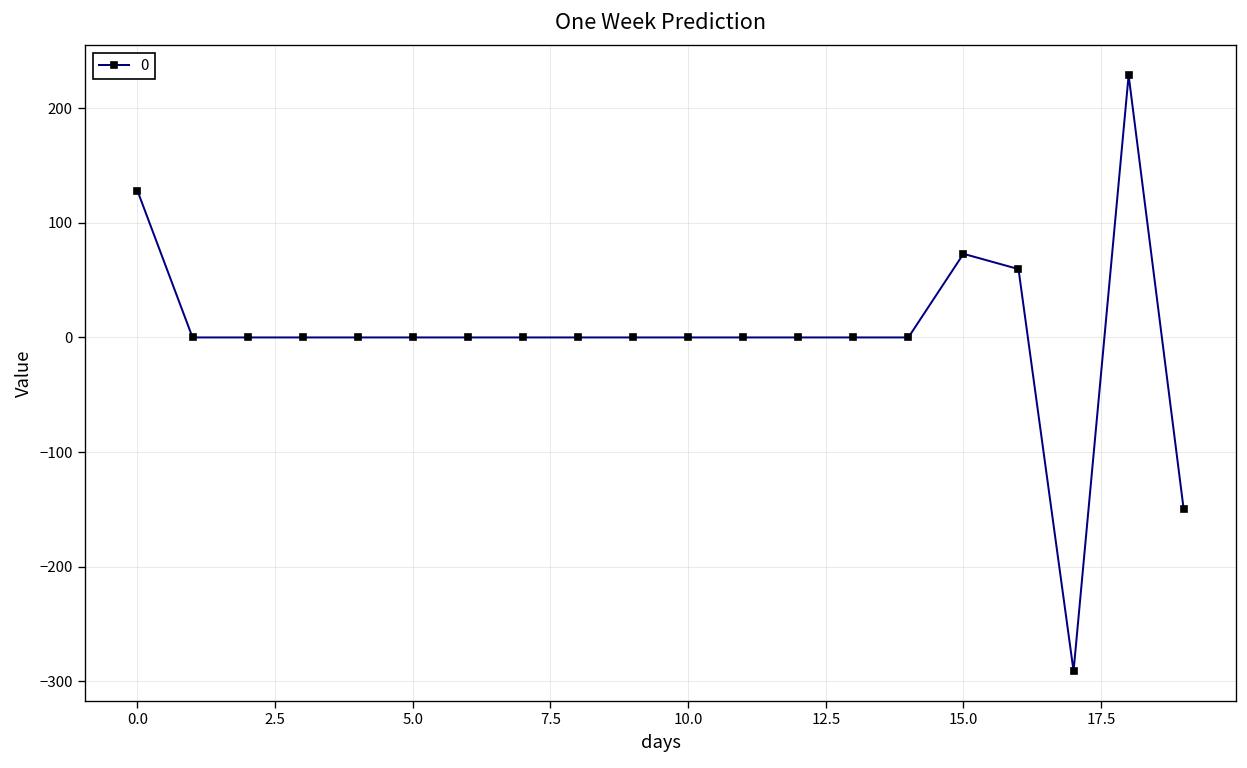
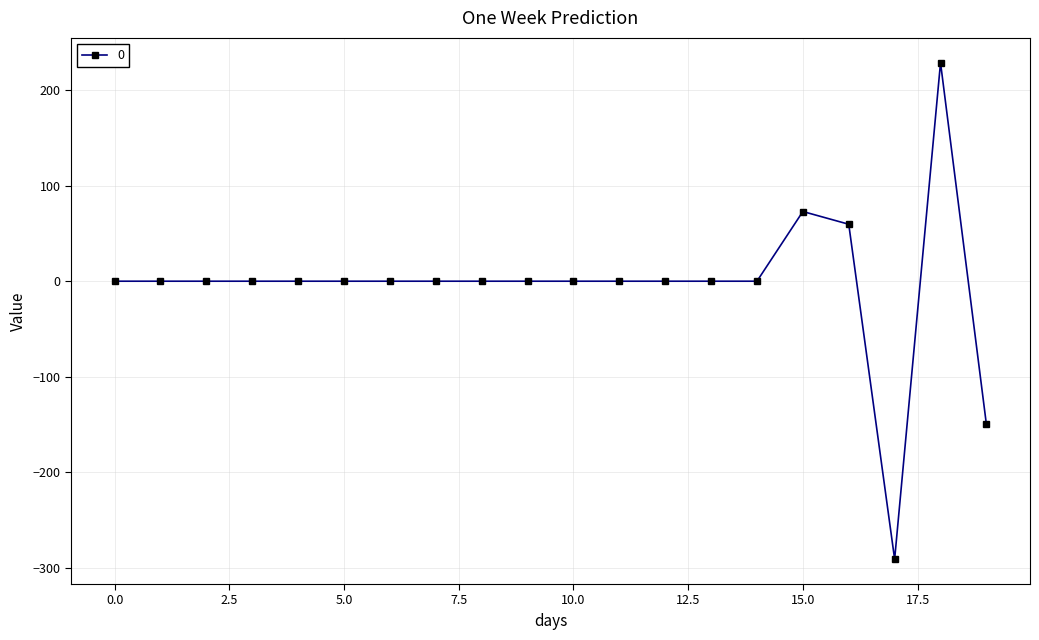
0.0: 130 -> 0
